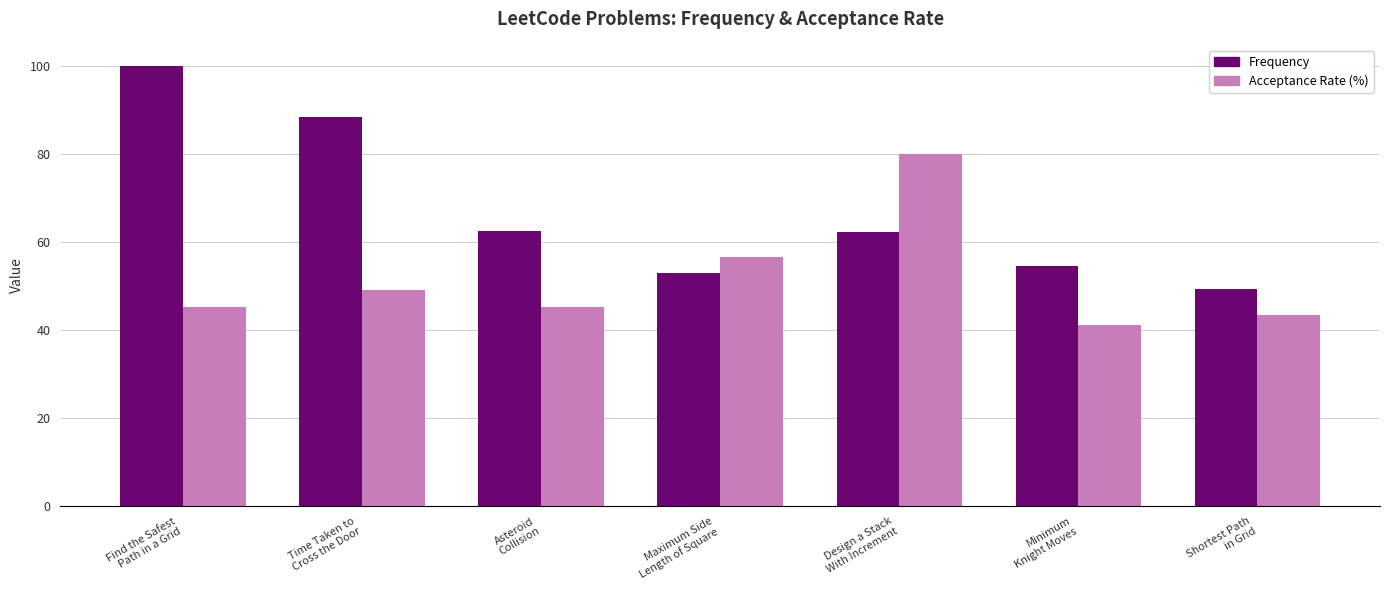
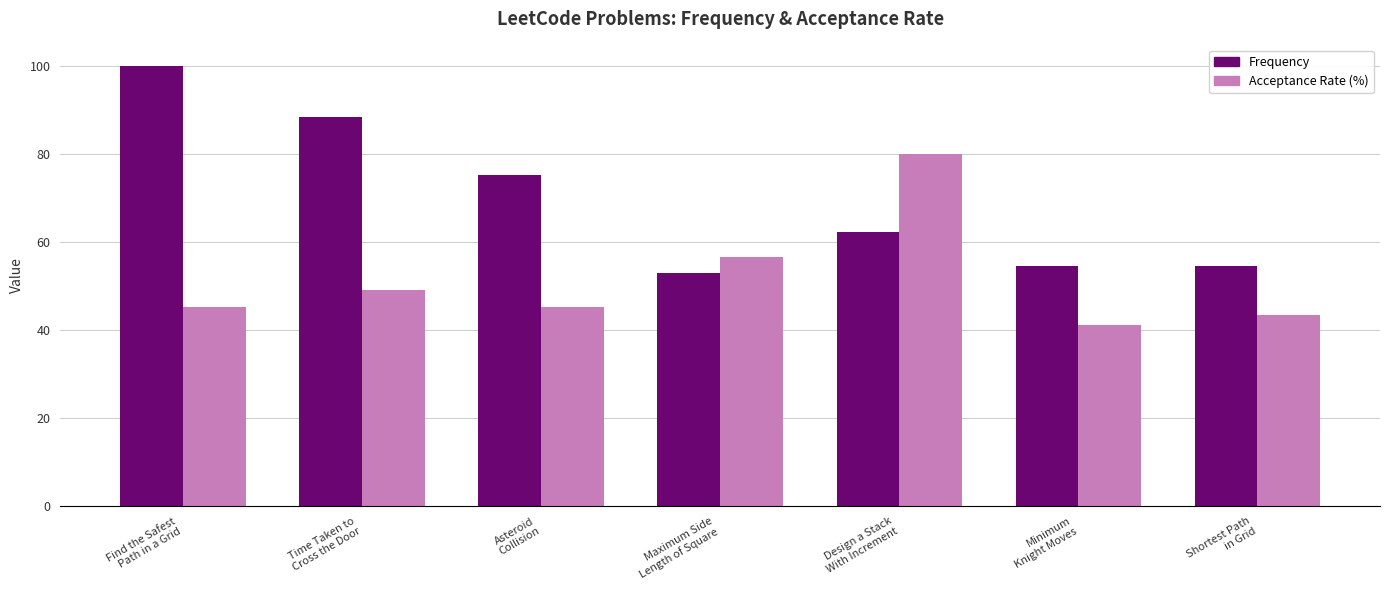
Frequency, Asteroid Collision: 63 -> 75
Frequency, Shortest Path in Grid: 49 -> 55
